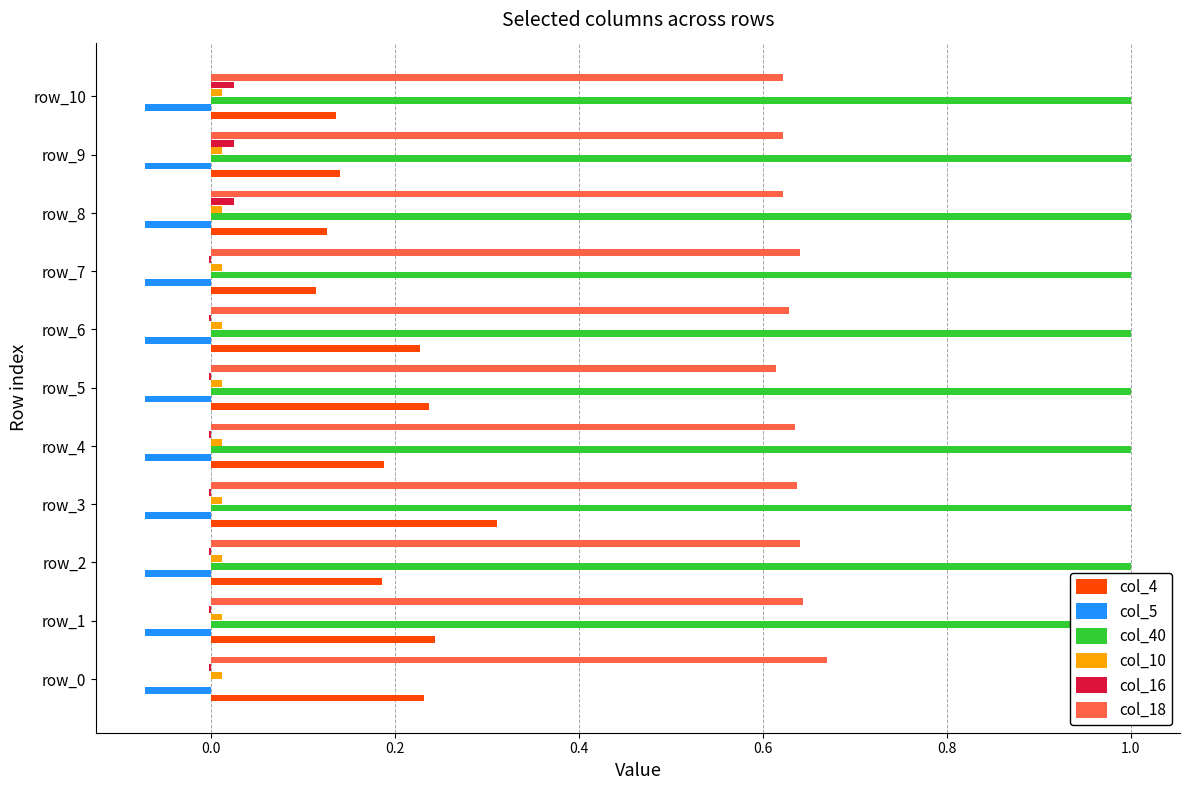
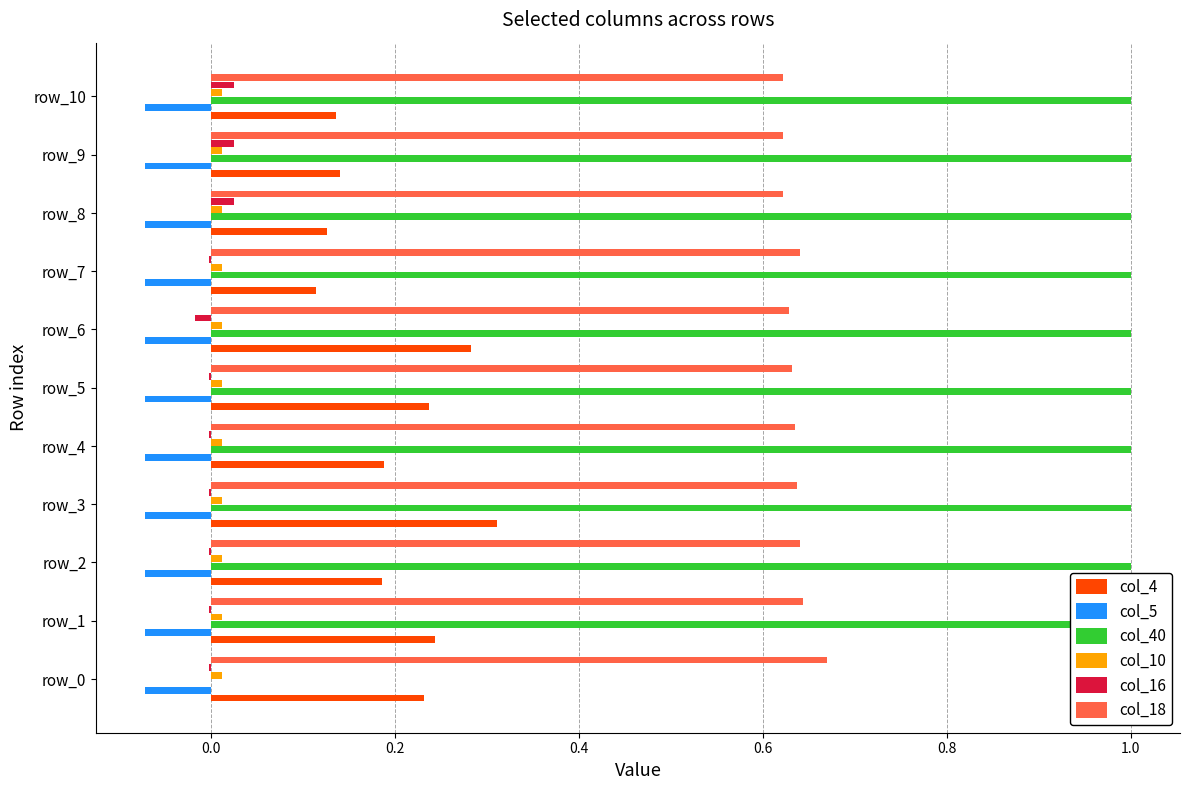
col_16, row_6: 0.00 -> -0.02
col_4, row_6: 0.23 -> 0.28
col_18, row_5: 0.61 -> 0.63
